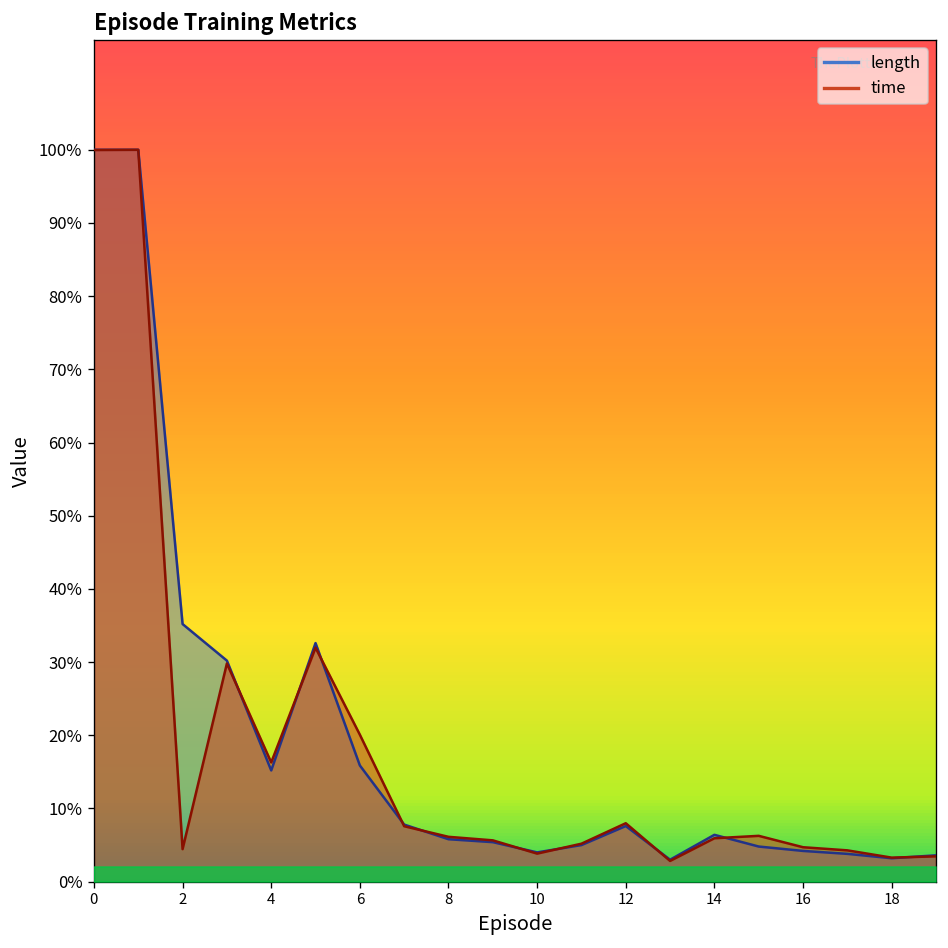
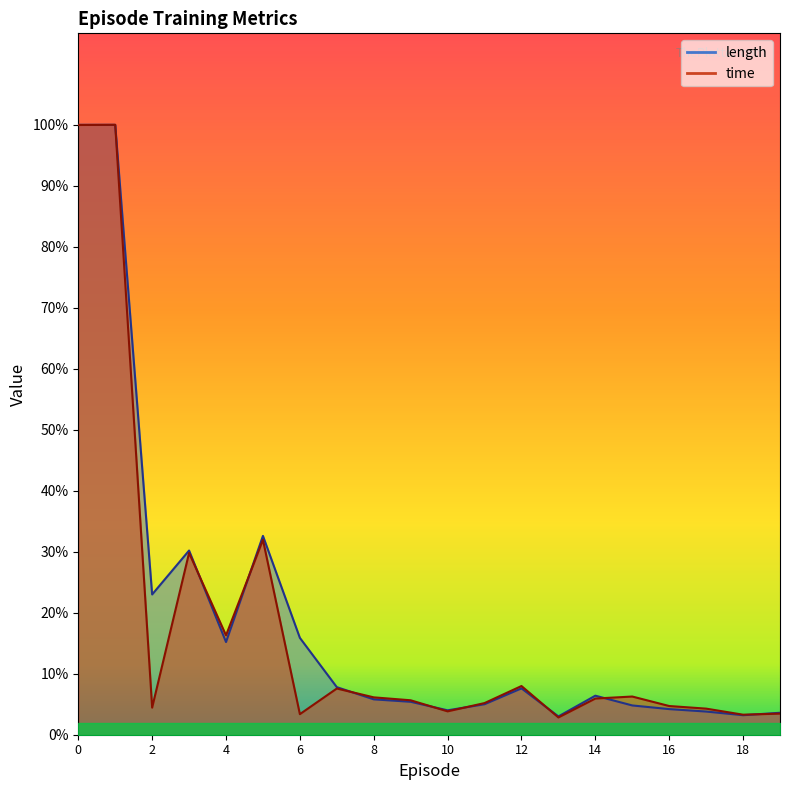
length, 2: 35% -> 23%
time, 6: 20% -> 3%
